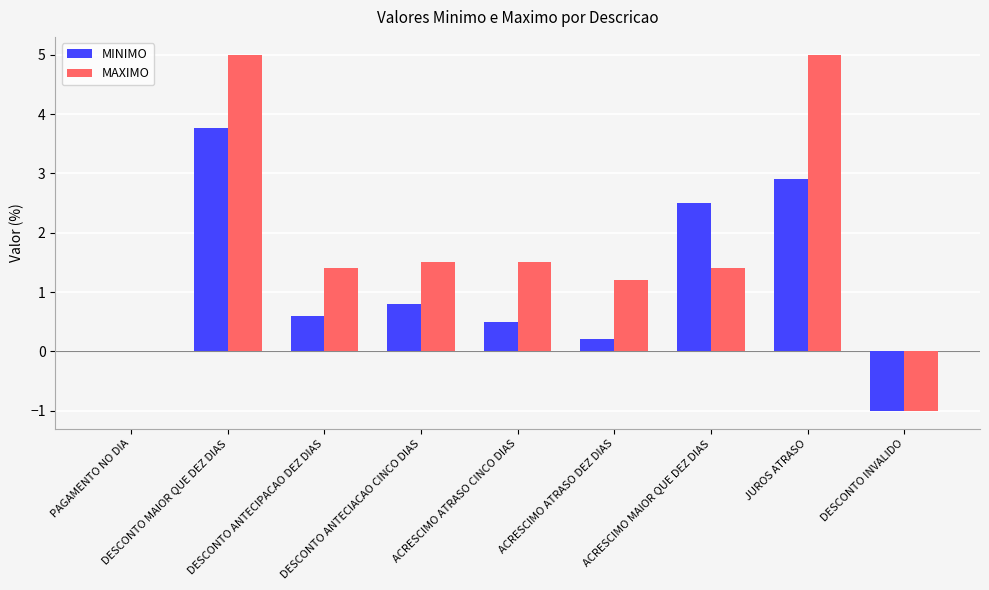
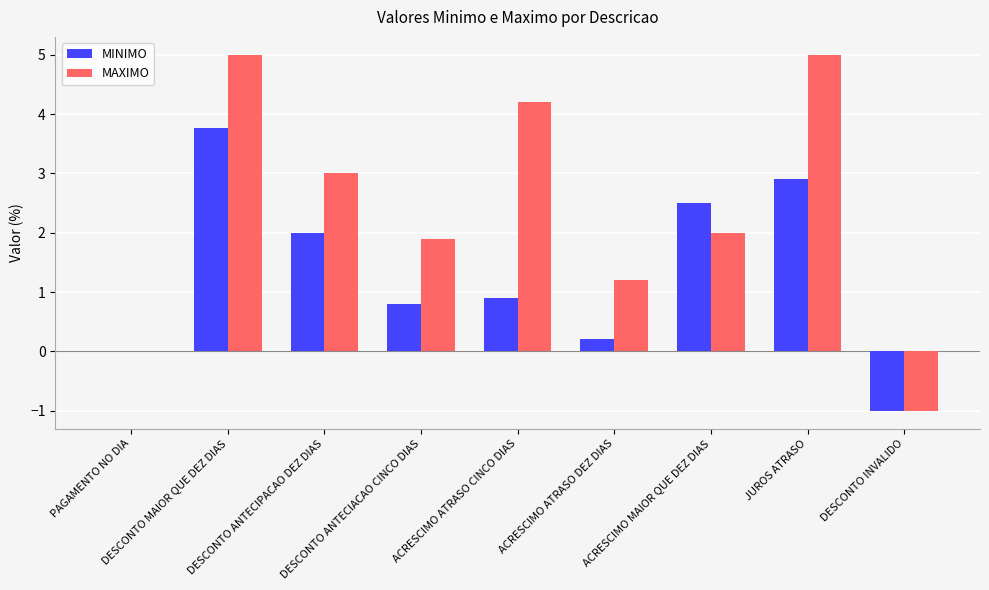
MINIMO, DESCONTO ANTECIPACAO DEZ DIAS: 0.6 -> 2.0
MAXIMO, DESCONTO ANTECIPACAO DEZ DIAS: 1.4 -> 3.0
MAXIMO, DESCONTO ANTECIACAO CINCO DIAS: 1.5 -> 1.9
MINIMO, ACRESCIMO ATRASO CINCO DIAS: 0.5 -> 0.9
MAXIMO, ACRESCIMO ATRASO CINCO DIAS: 1.5 -> 4.2
MAXIMO, ACRESCIMO MAIOR QUE DEZ DIAS: 1.4 -> 2.0
